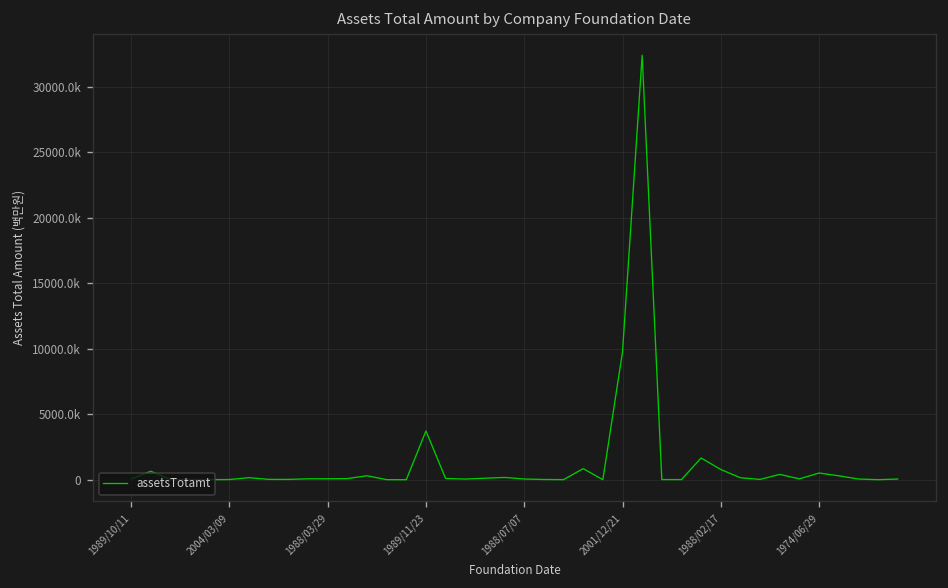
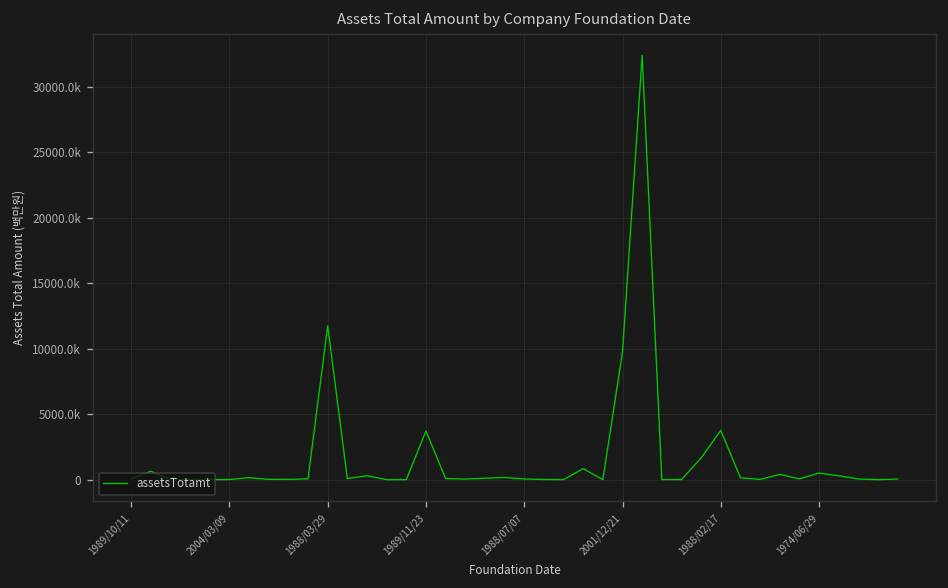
1988/03/29: 100000 -> 11700000
1988/02/17: 800000 -> 3800000
